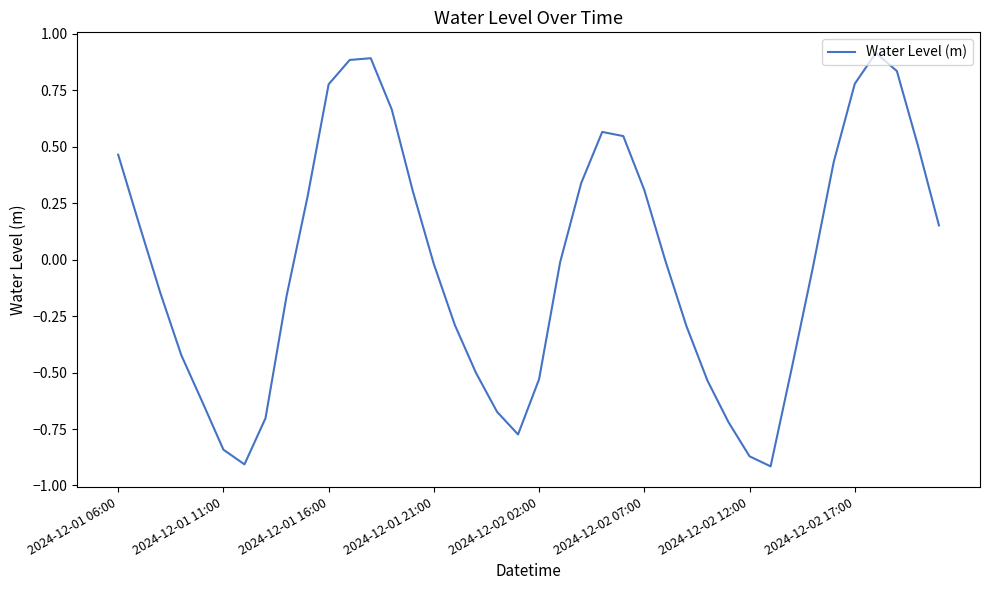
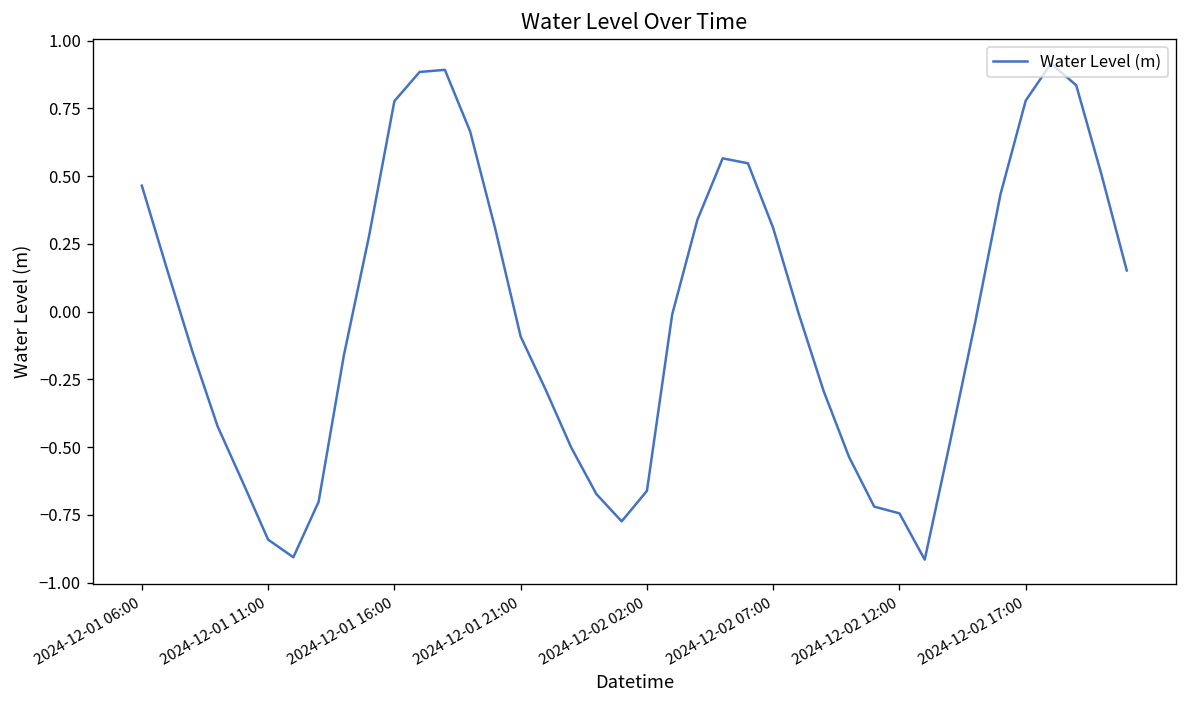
2024-12-01 21:00: -0.02 -> -0.09
2024-12-02 02:00: -0.53 -> -0.66
2024-12-02 12:00: -0.87 -> -0.74
